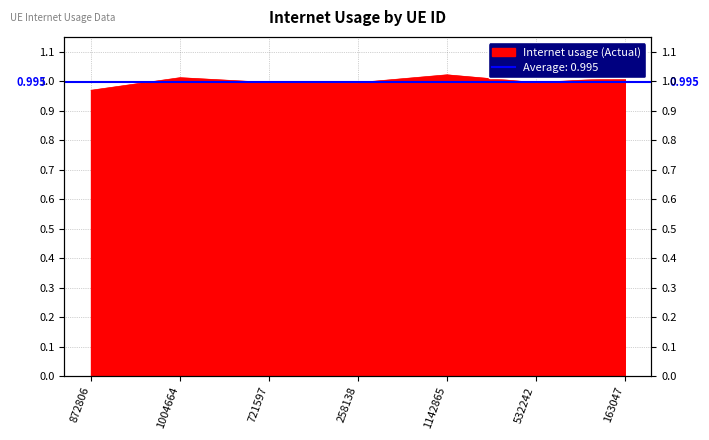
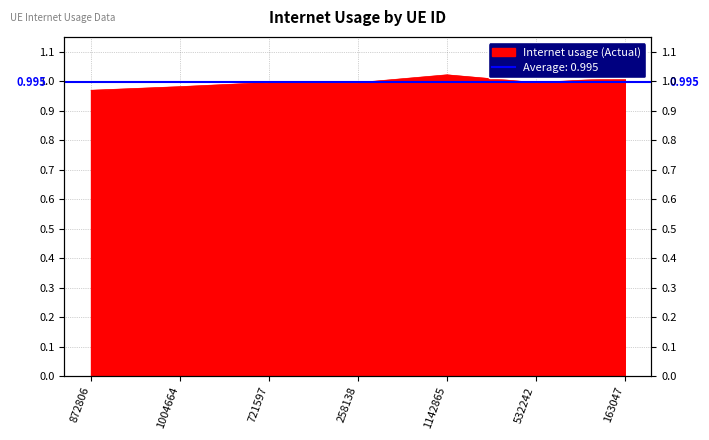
1004664: 1.01 -> 0.98
